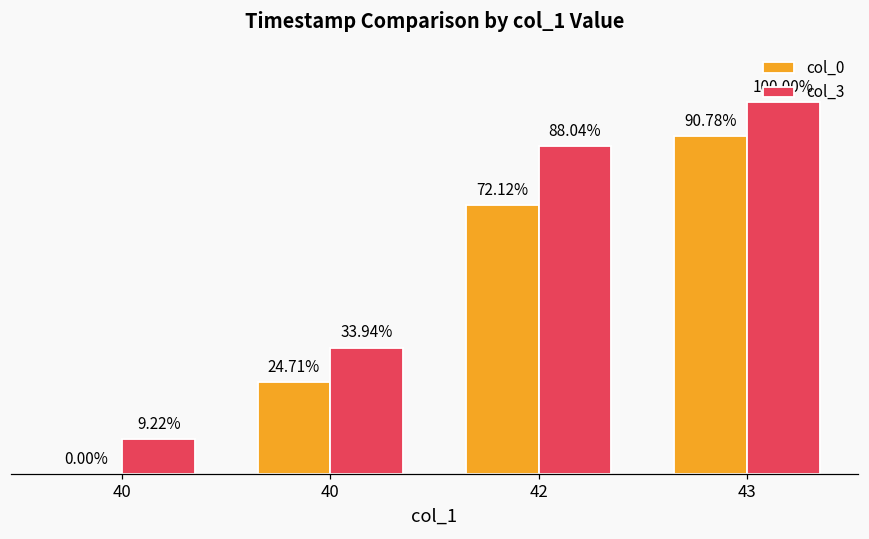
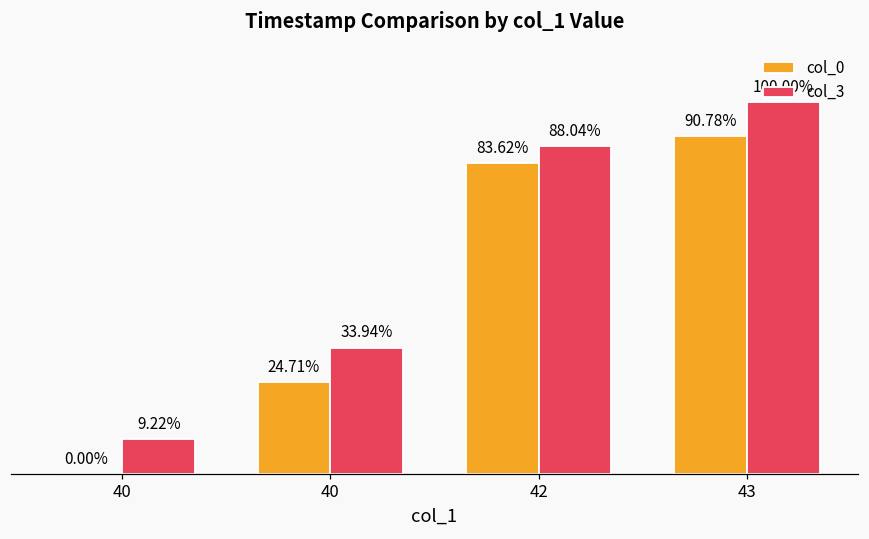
col_0, 42: 72.12% -> 83.62%
